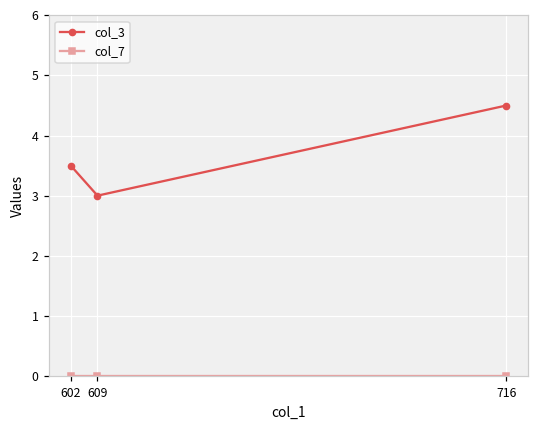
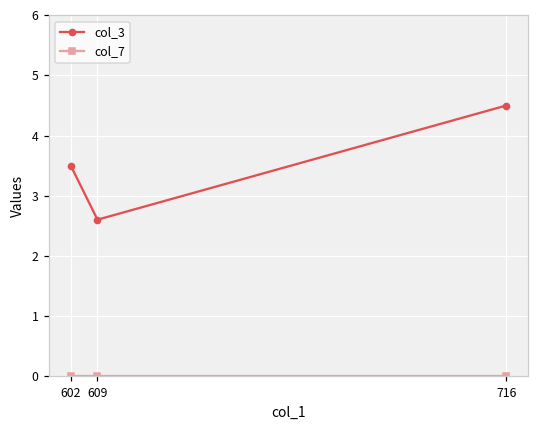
col_3, 609: 3.0 -> 2.6
